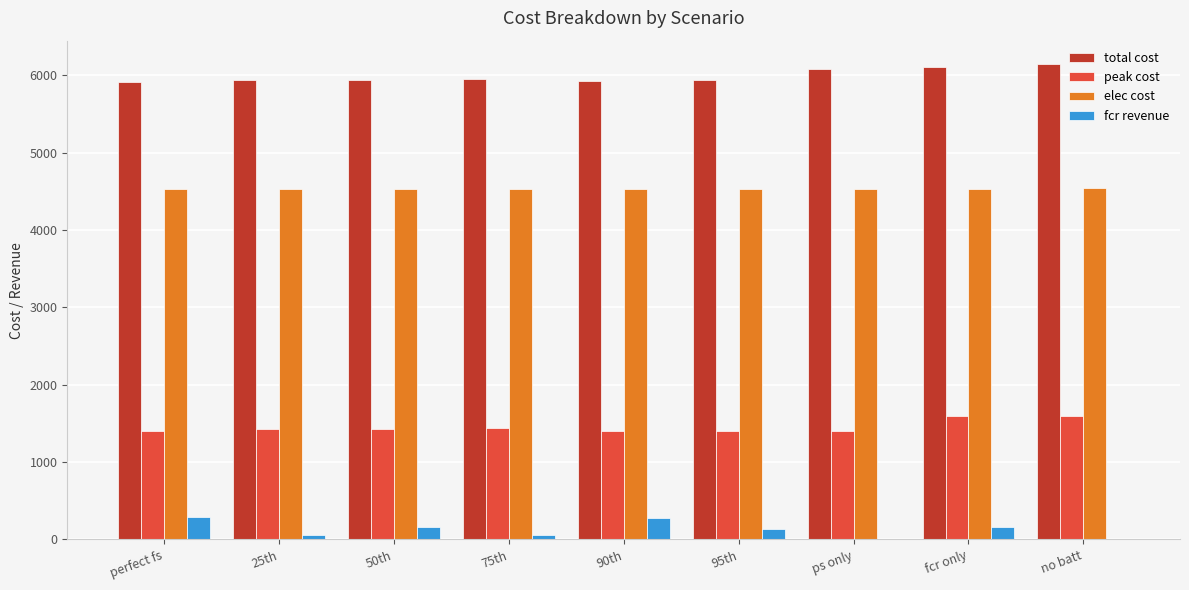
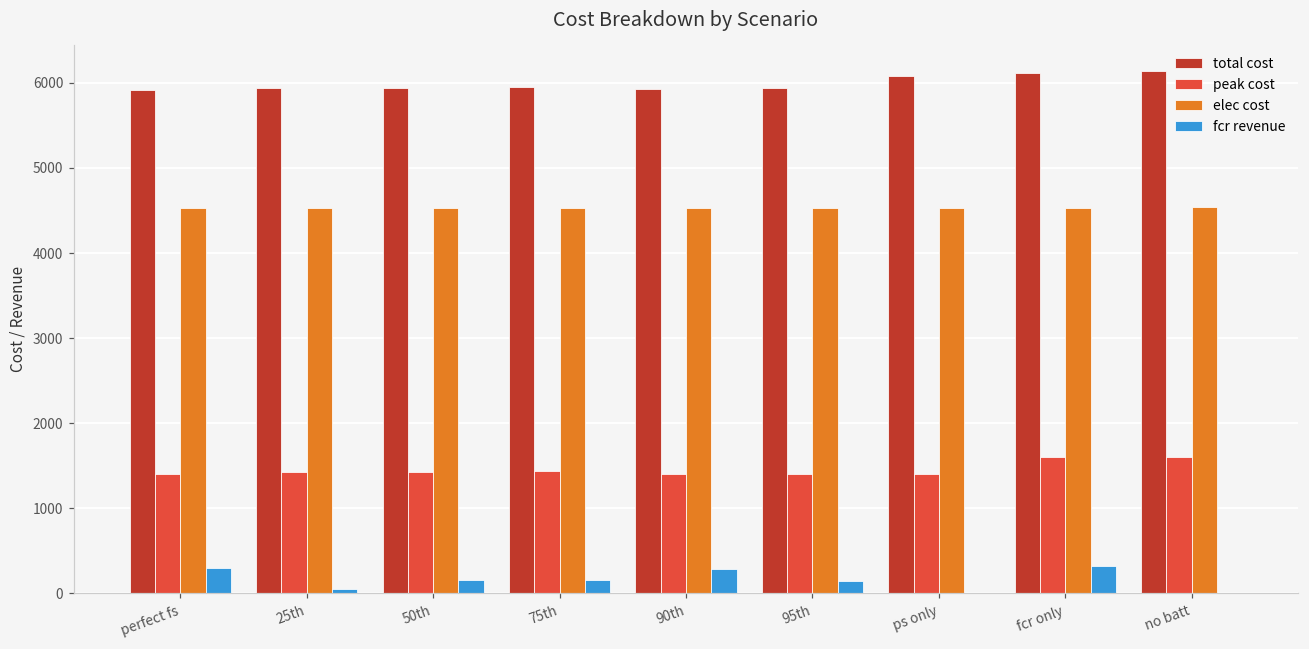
fcr revenue, 75th: 100 -> 200
fcr revenue, fcr only: 200 -> 300
